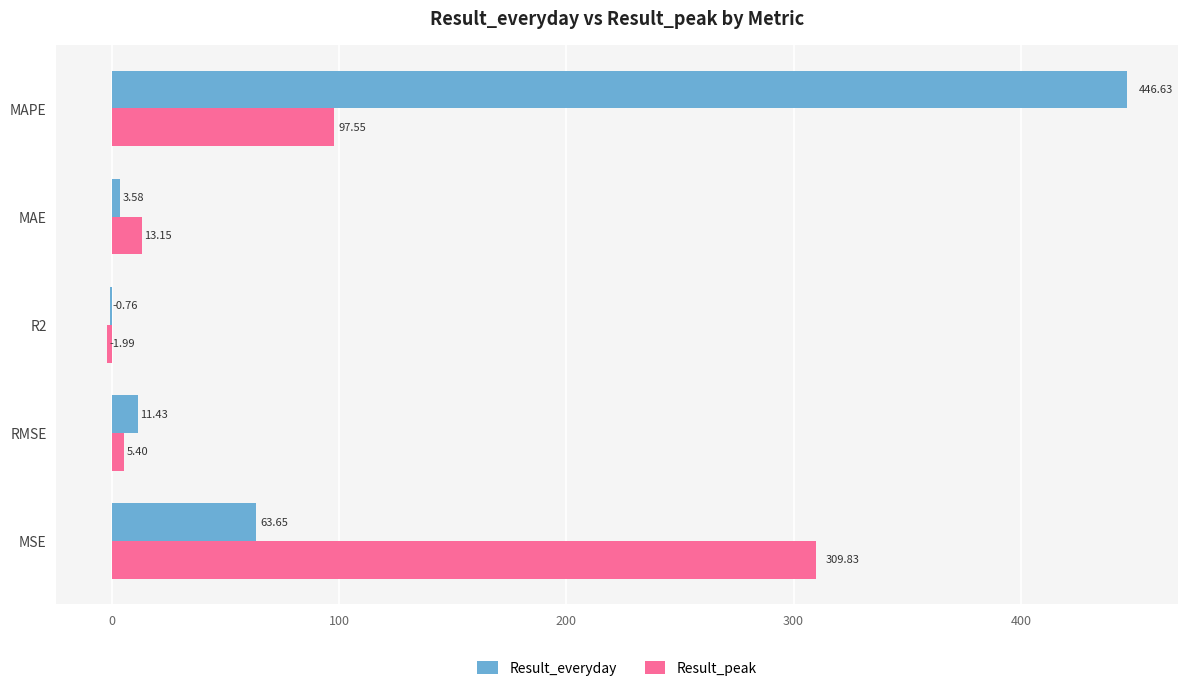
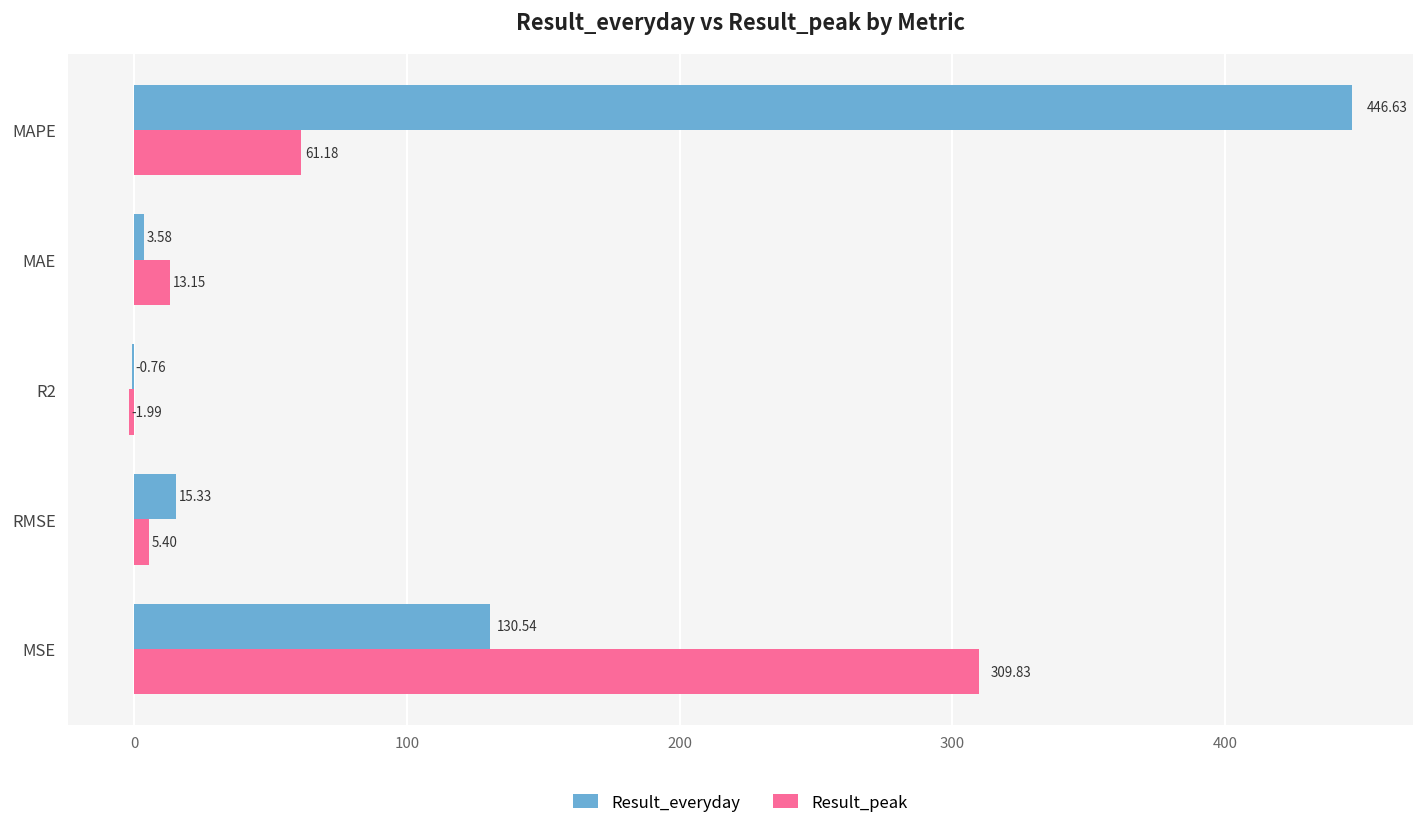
Result_peak, MAPE: 97.55 -> 61.18
Result_everyday, RMSE: 11.43 -> 15.33
Result_everyday, MSE: 63.65 -> 130.54
